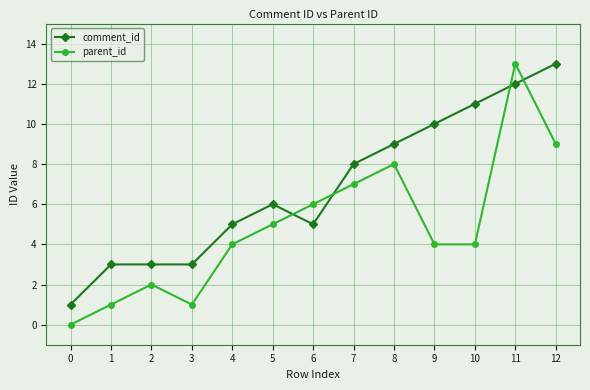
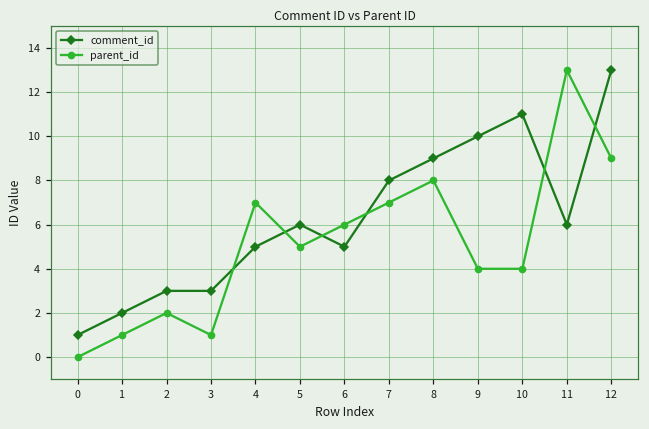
comment_id, 1: 3 -> 2
parent_id, 4: 4 -> 7
comment_id, 11: 12 -> 6
